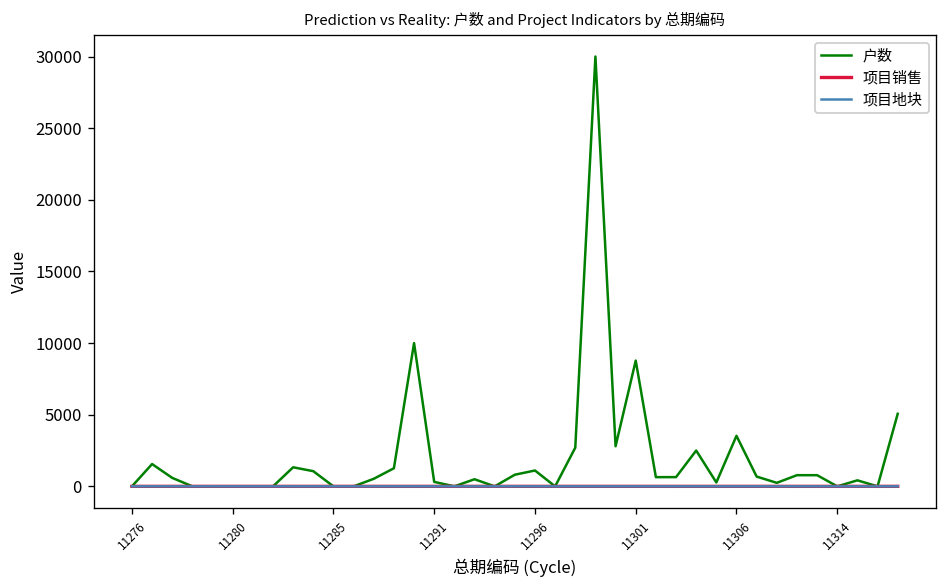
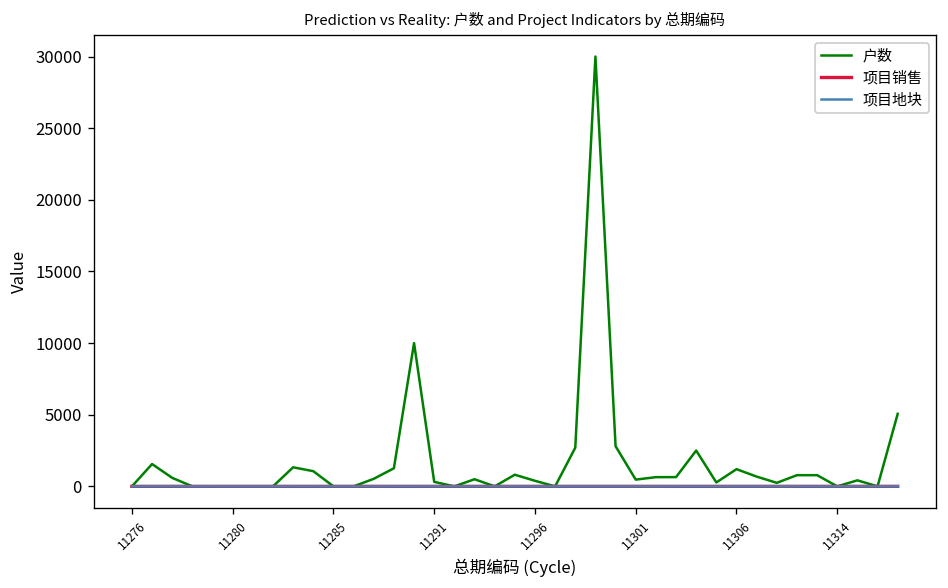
户数, 11296: 1100 -> 400
户数, 11301: 8800 -> 500
户数, 11306: 3500 -> 1200
